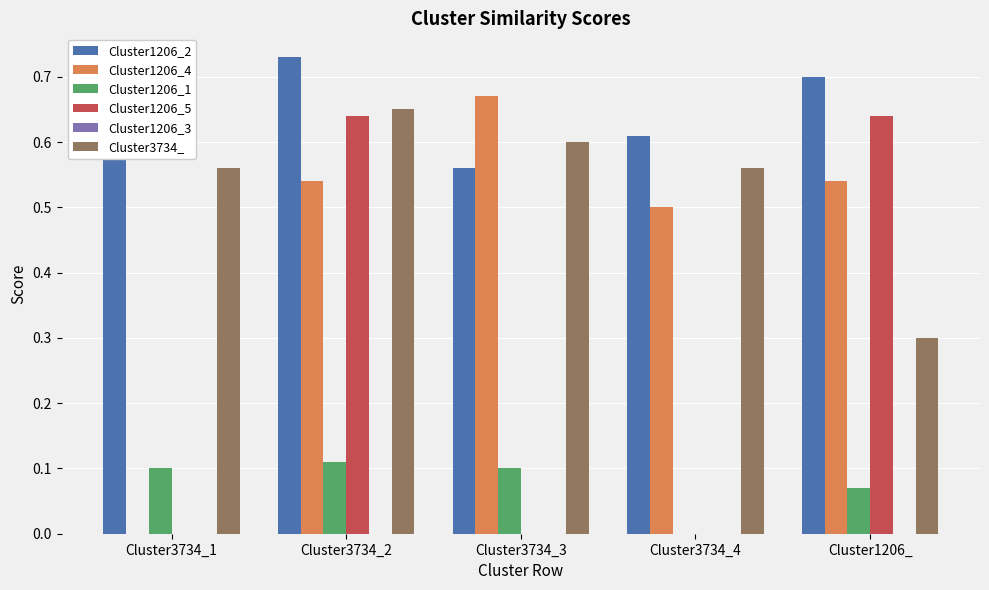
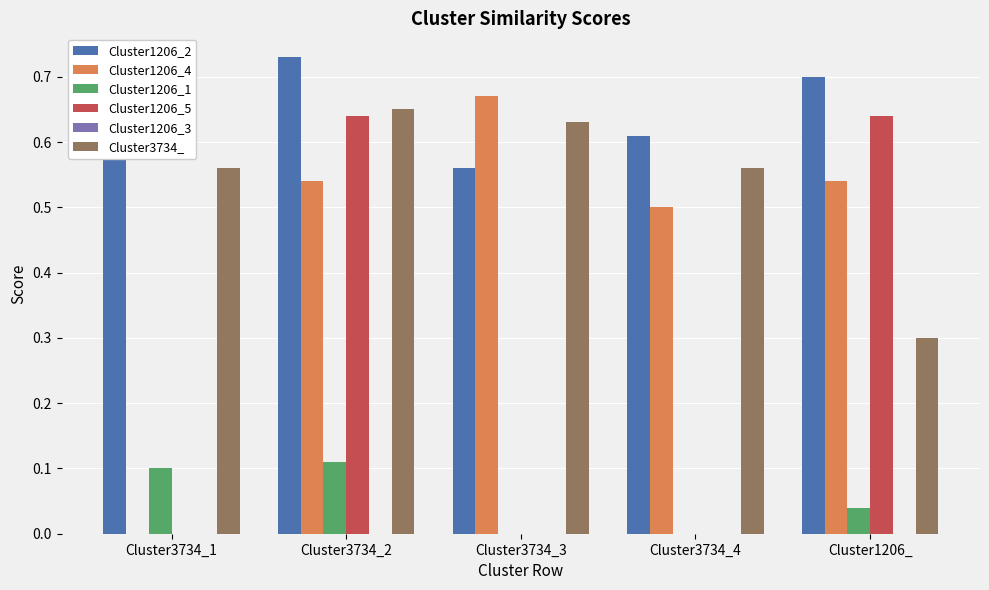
Cluster1206_1, Cluster3734_3: 0.1 -> 0.0
Cluster3734_, Cluster3734_3: 0.60 -> 0.63
Cluster1206_1, Cluster1206_: 0.07 -> 0.04
